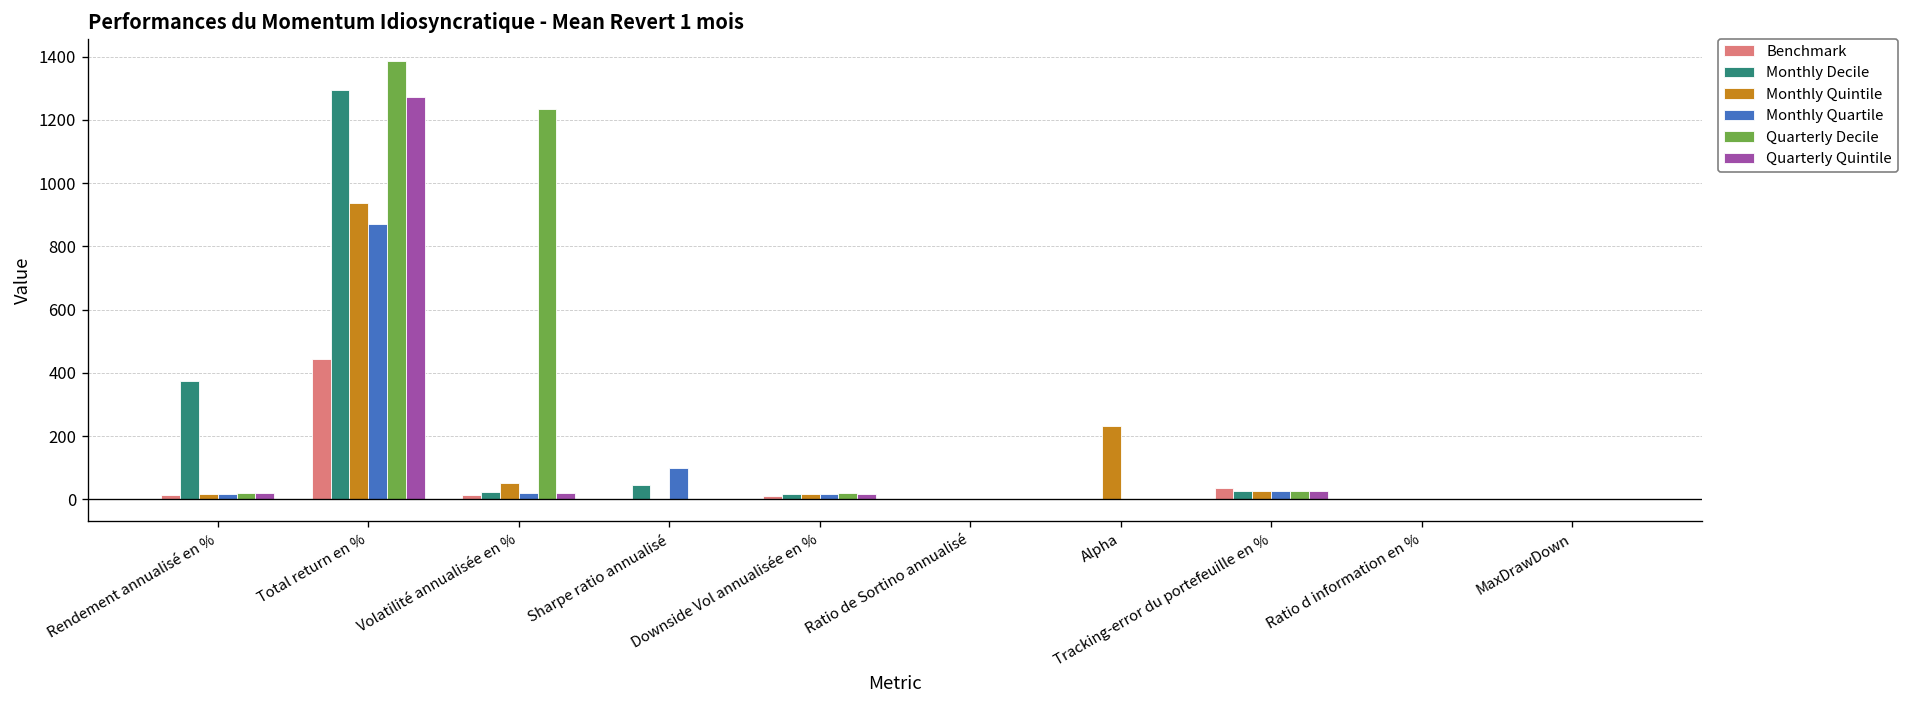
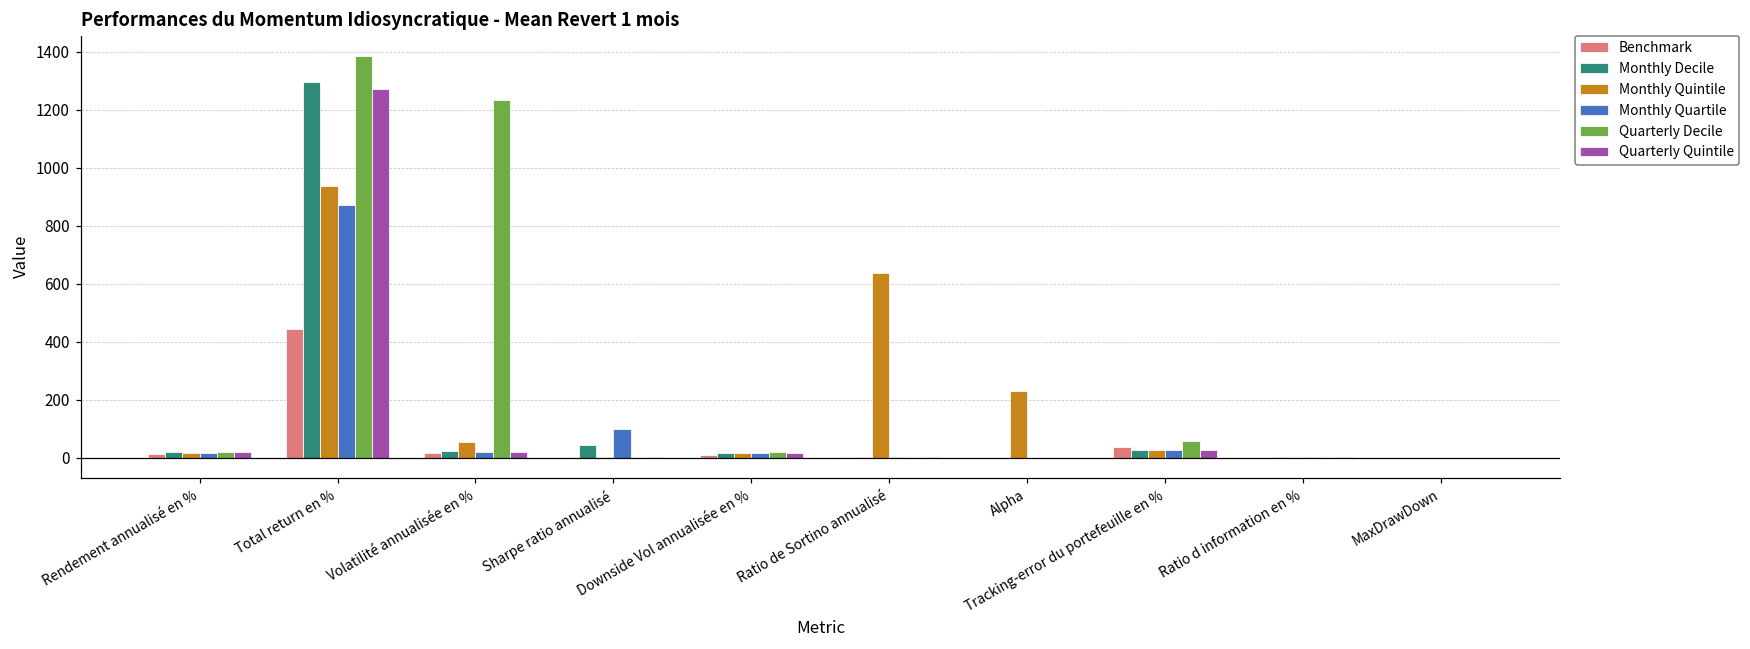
Monthly Decile, Rendement annualisé en %: 380 -> 20
Monthly Quintile, Ratio de Sortino annualisé: 0 -> 640
Quarterly Decile, Tracking-error du portefeuille en %: 30 -> 60
